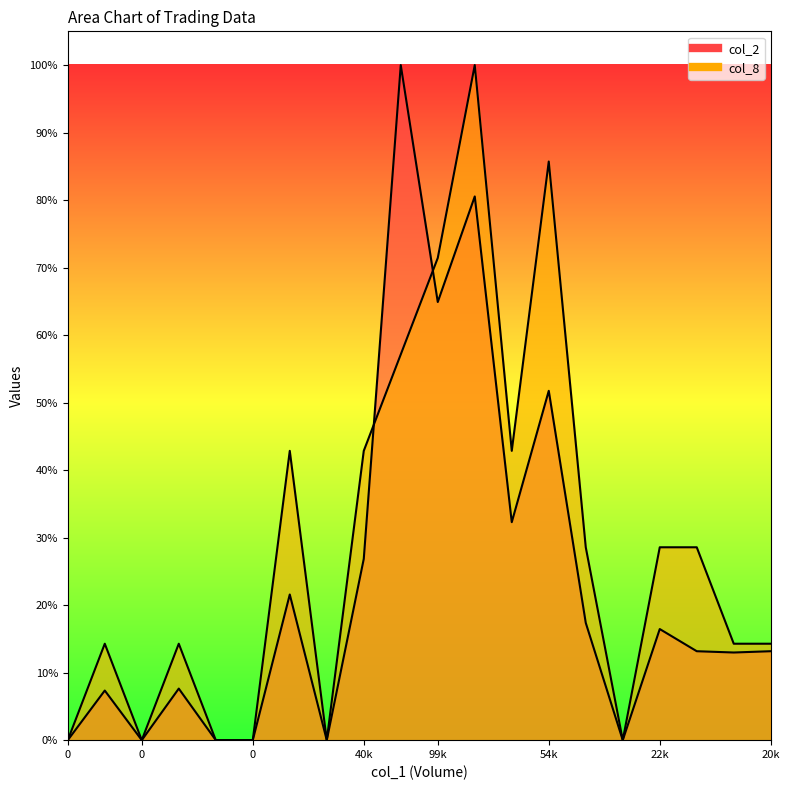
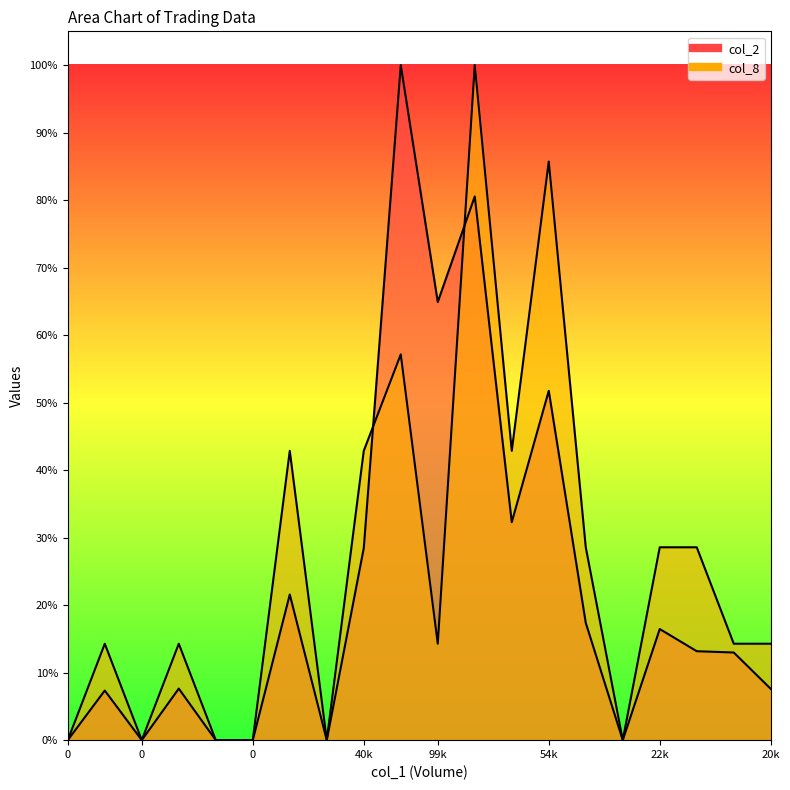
col_2, 40k: 27% -> 28%
col_8, 99k: 71% -> 14%
col_2, 20k: 13% -> 8%
